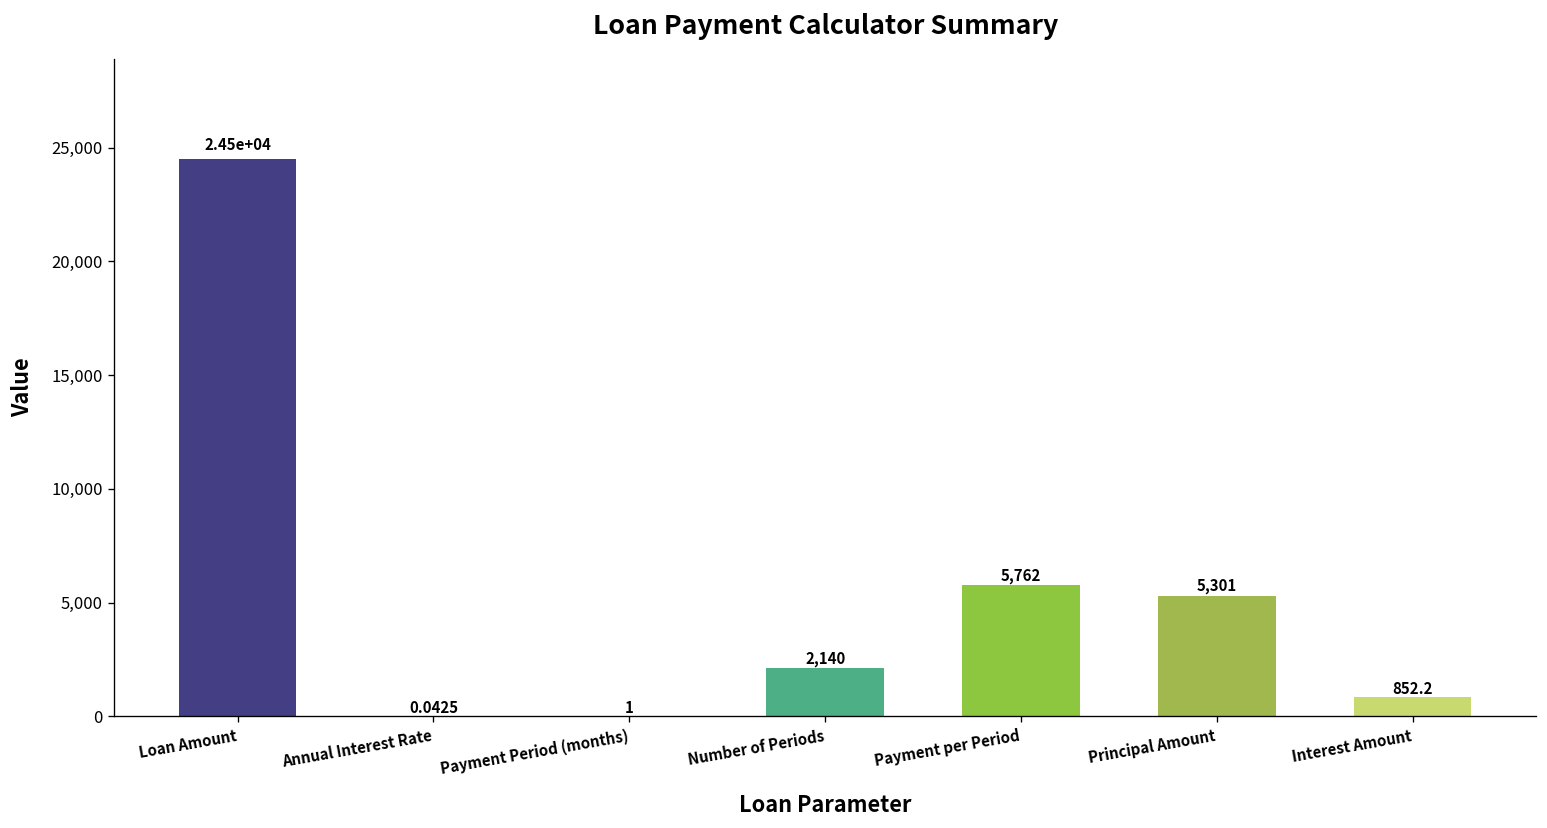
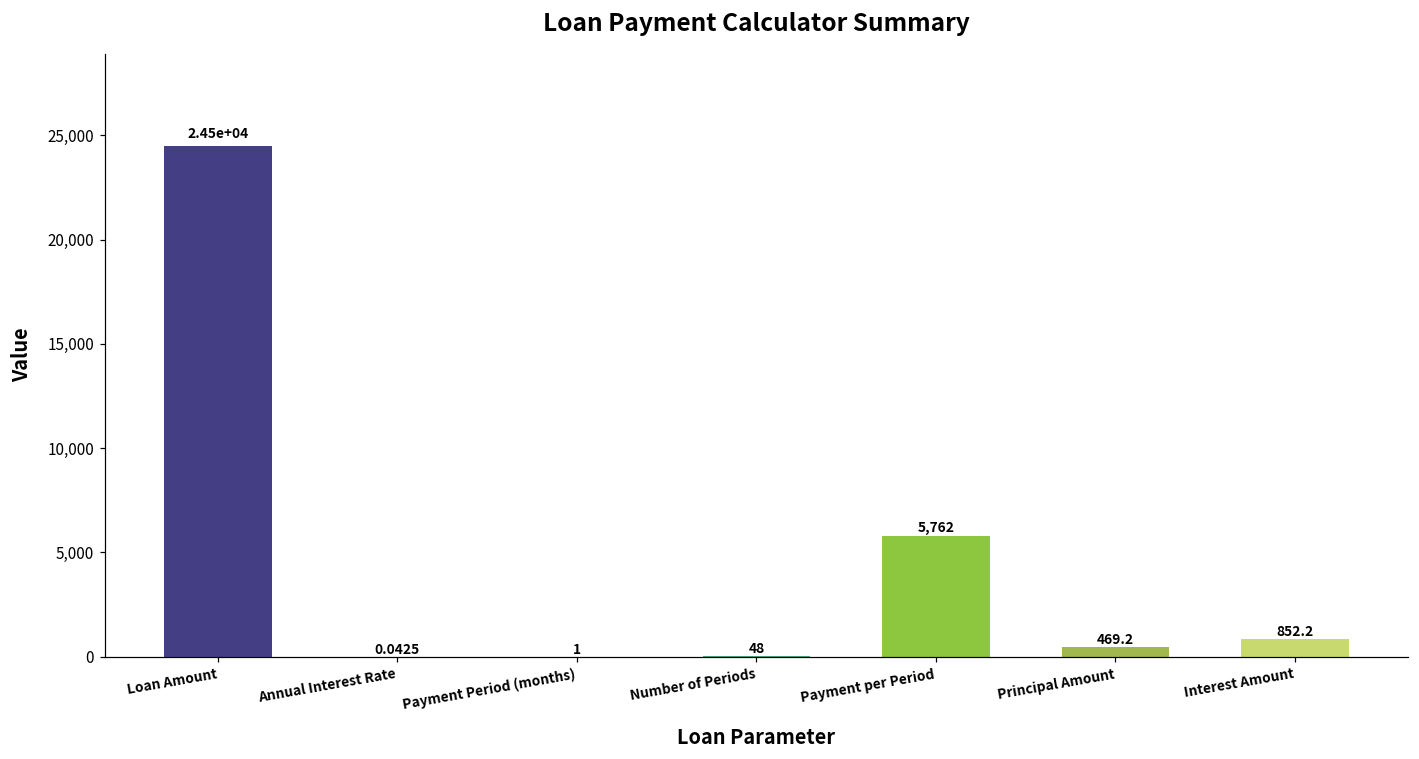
Number of Periods: 2,140 -> 48
Principal Amount: 5,301 -> 469.2
